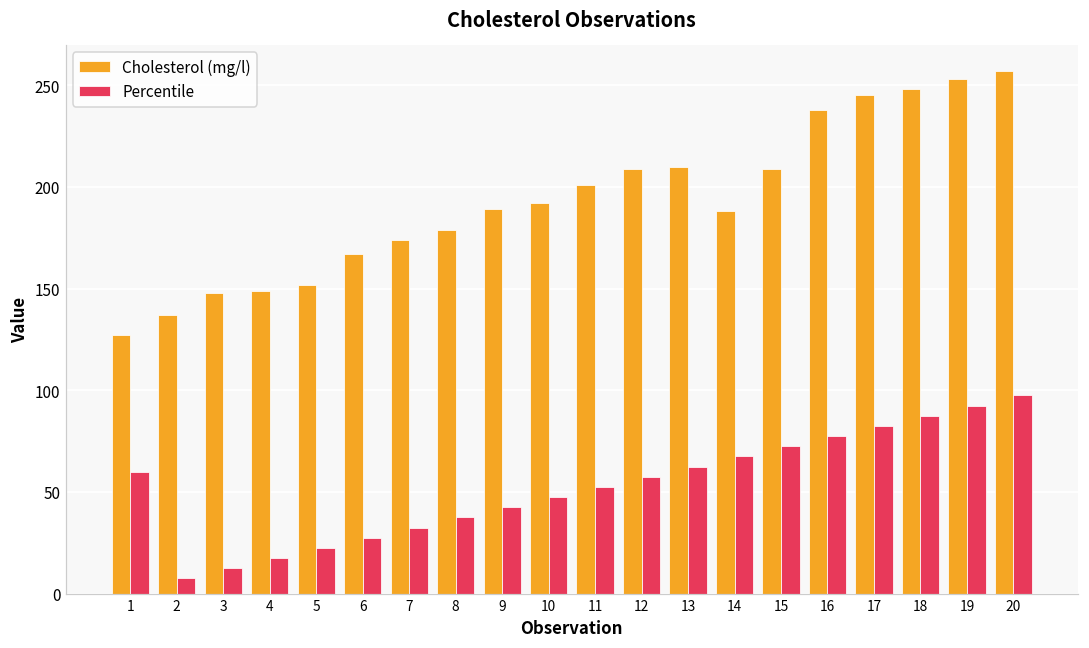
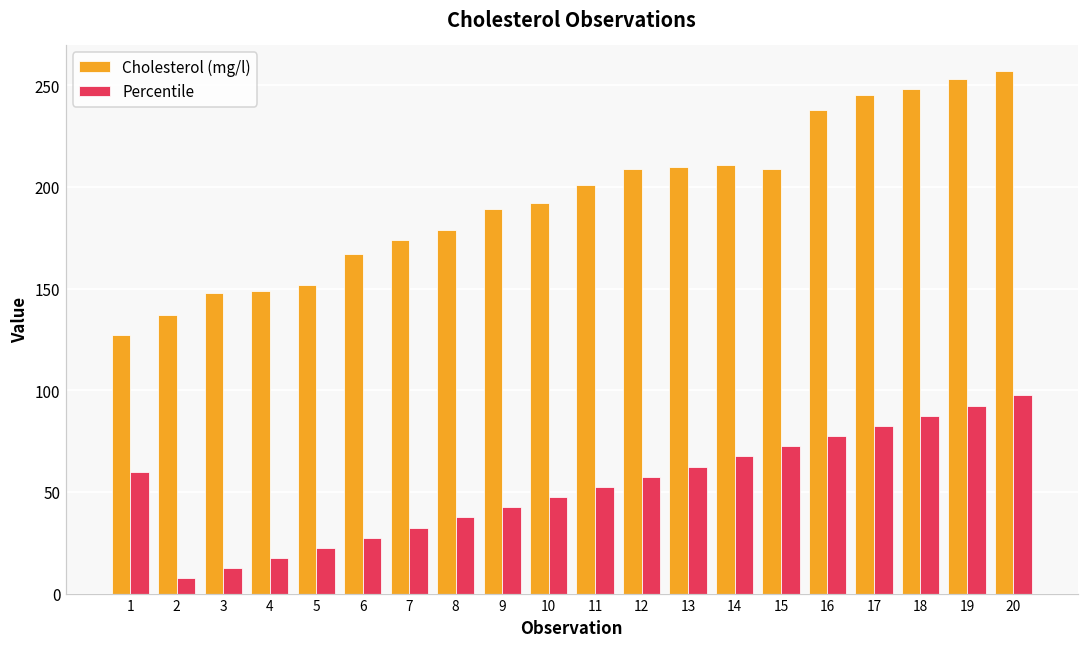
Cholesterol (mg/l), 14: 188 -> 211
